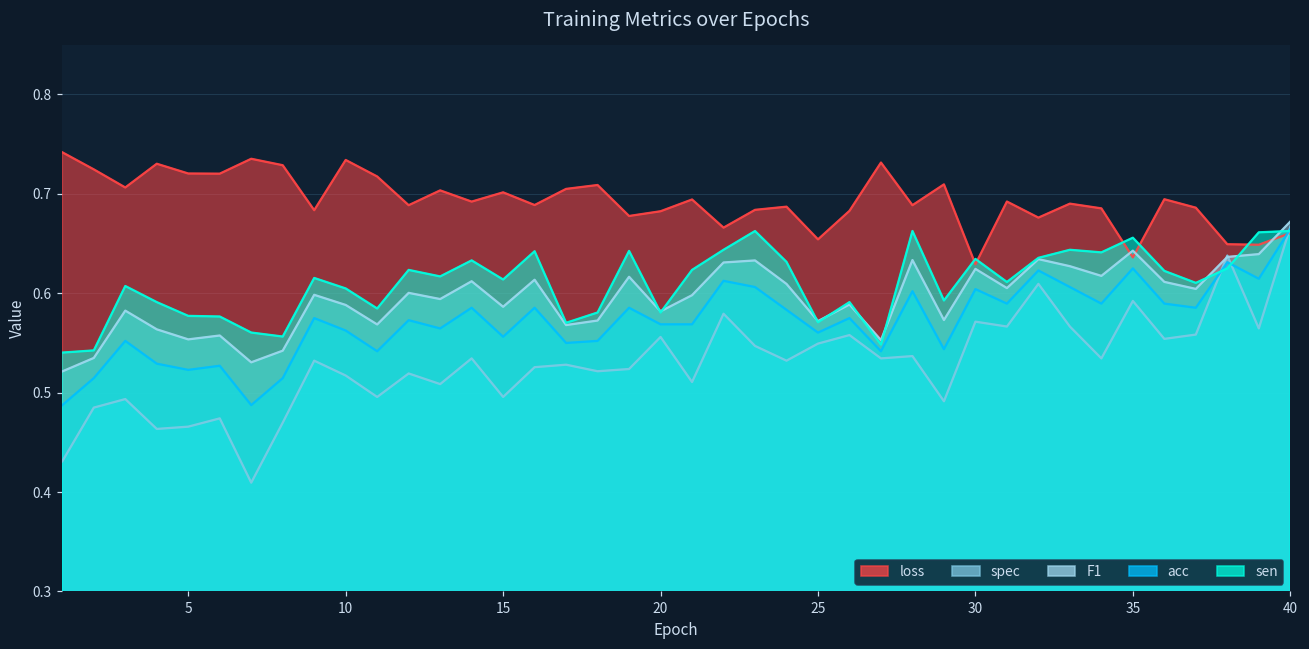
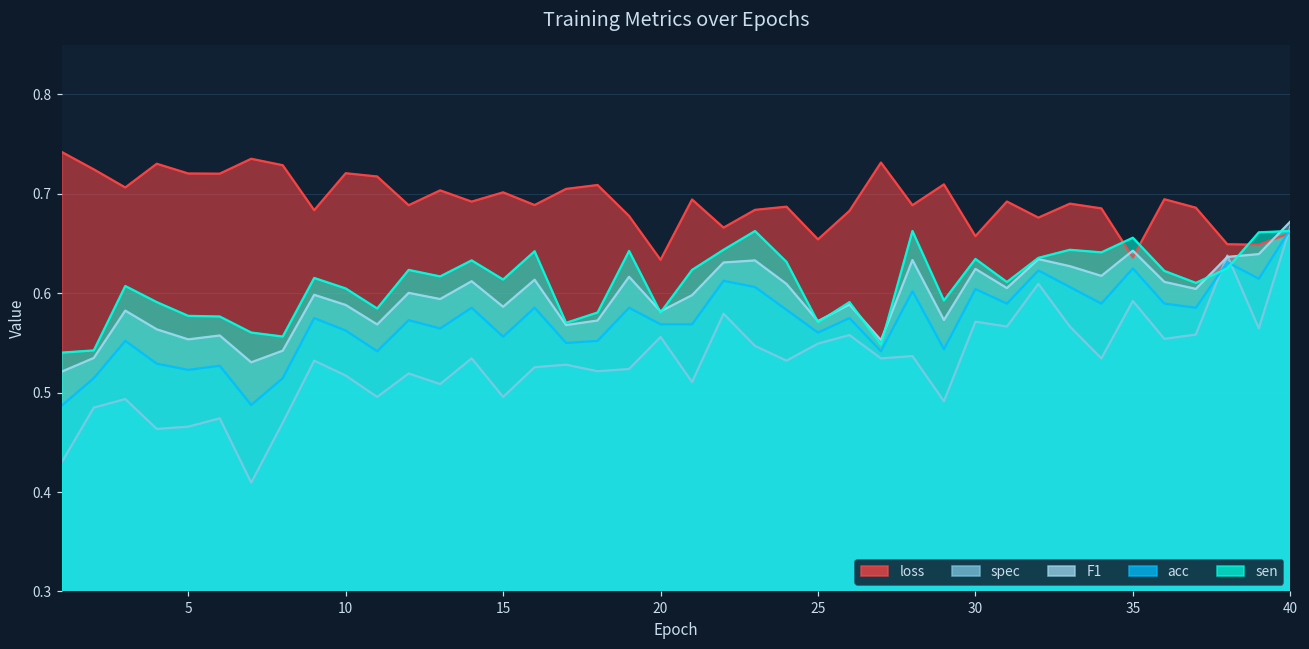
loss, 10: 0.73 -> 0.72
loss, 20: 0.68 -> 0.63
loss, 30: 0.63 -> 0.66
